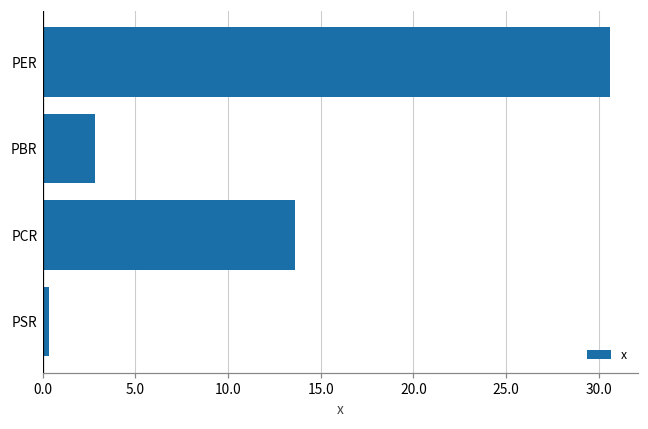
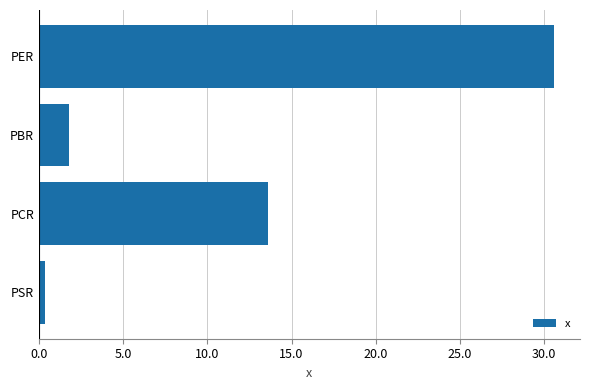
PBR: 2.8 -> 1.8
